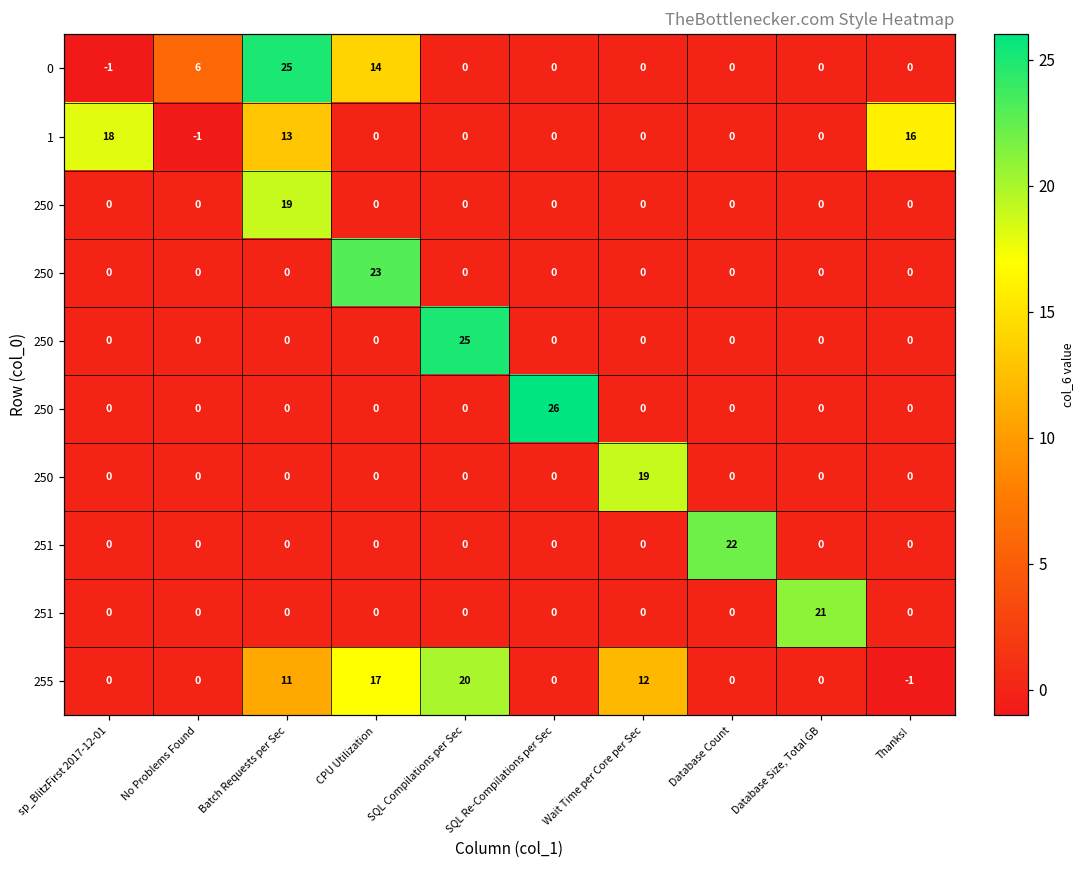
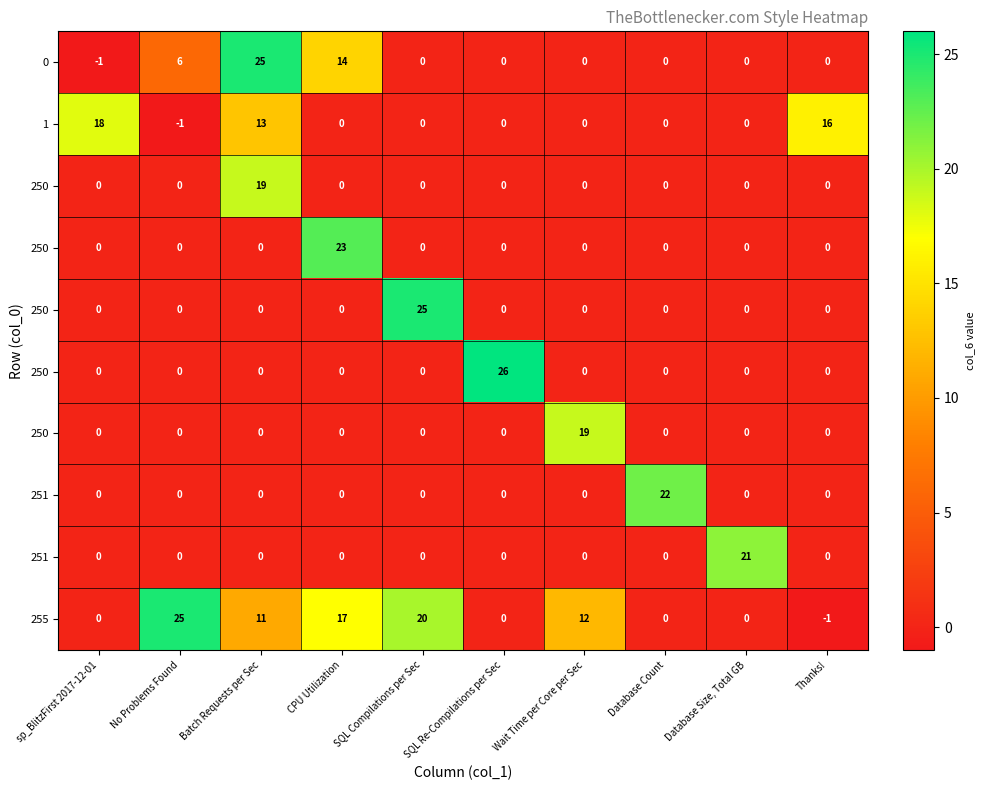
255, No Problems Found: 0 -> 25
